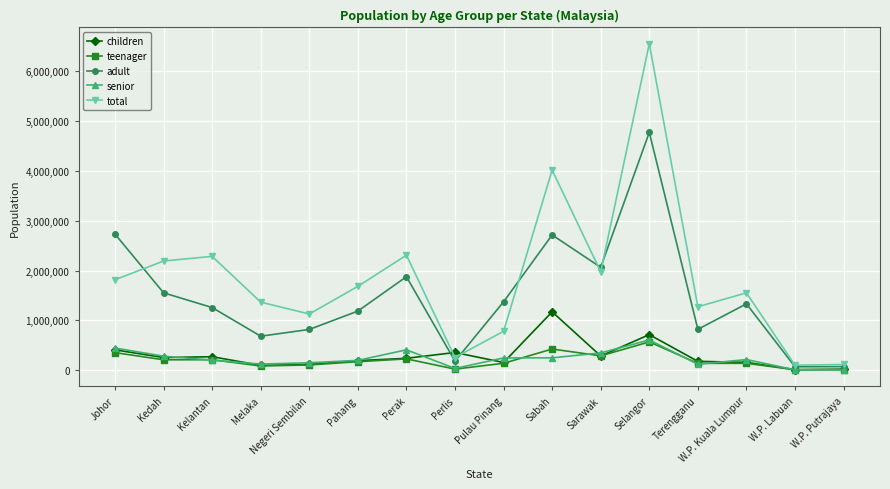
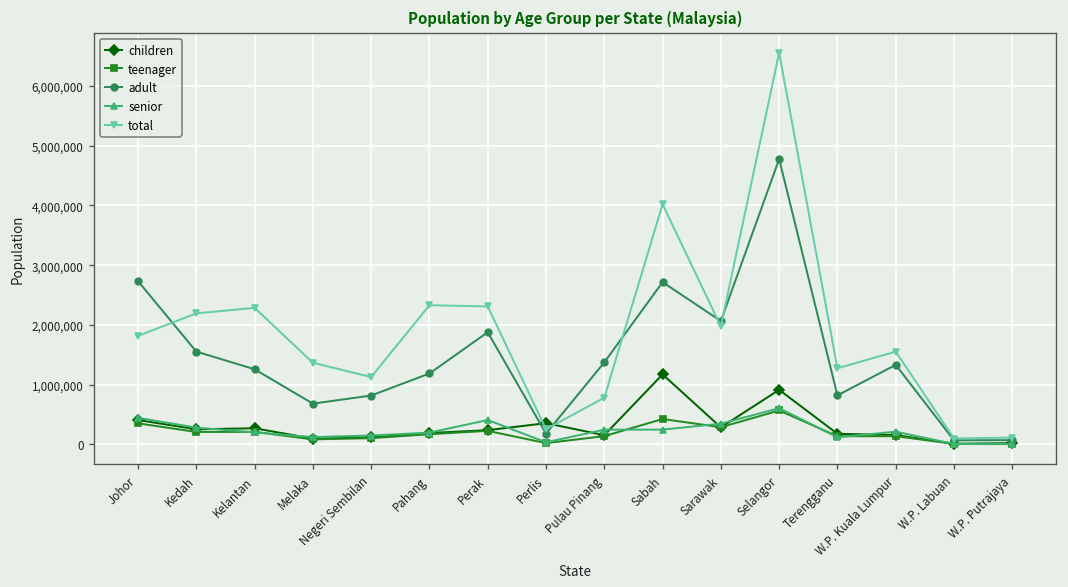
total, Pahang: 1,700,000 -> 2,300,000
children, Selangor: 700,000 -> 900,000
